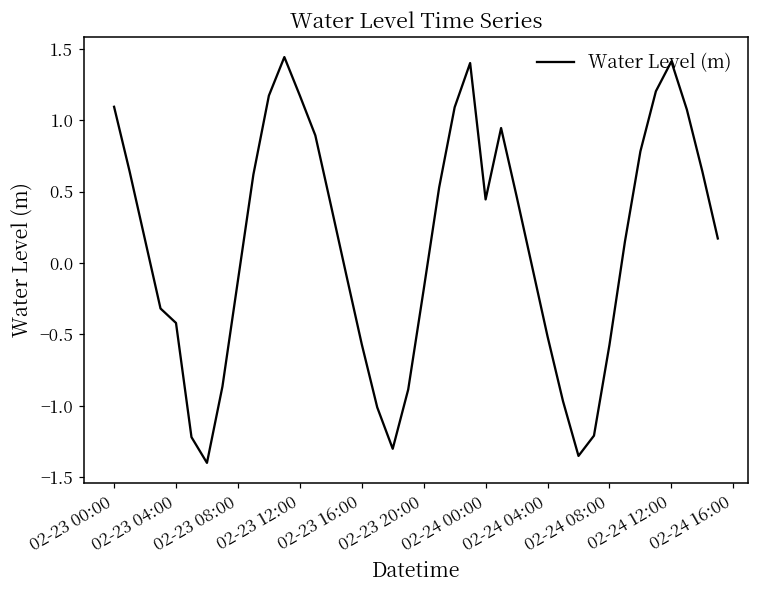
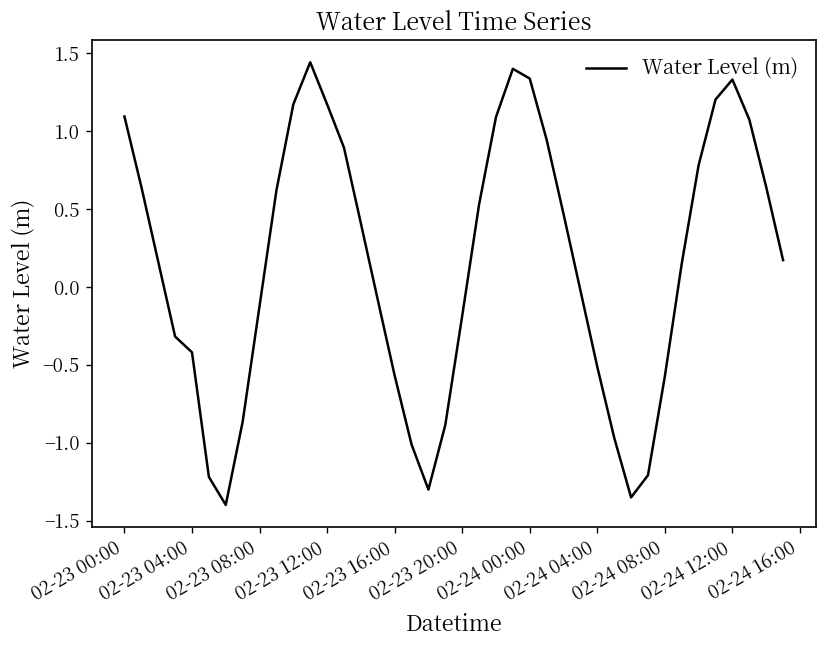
02-24 00:00: 0.45 -> 1.34
02-24 12:00: 1.41 -> 1.33
